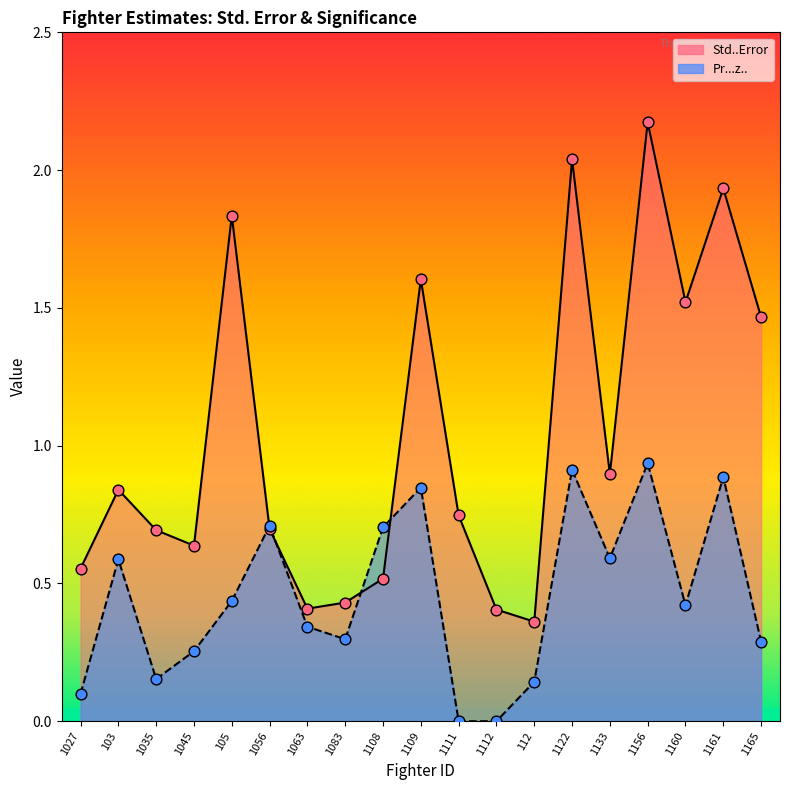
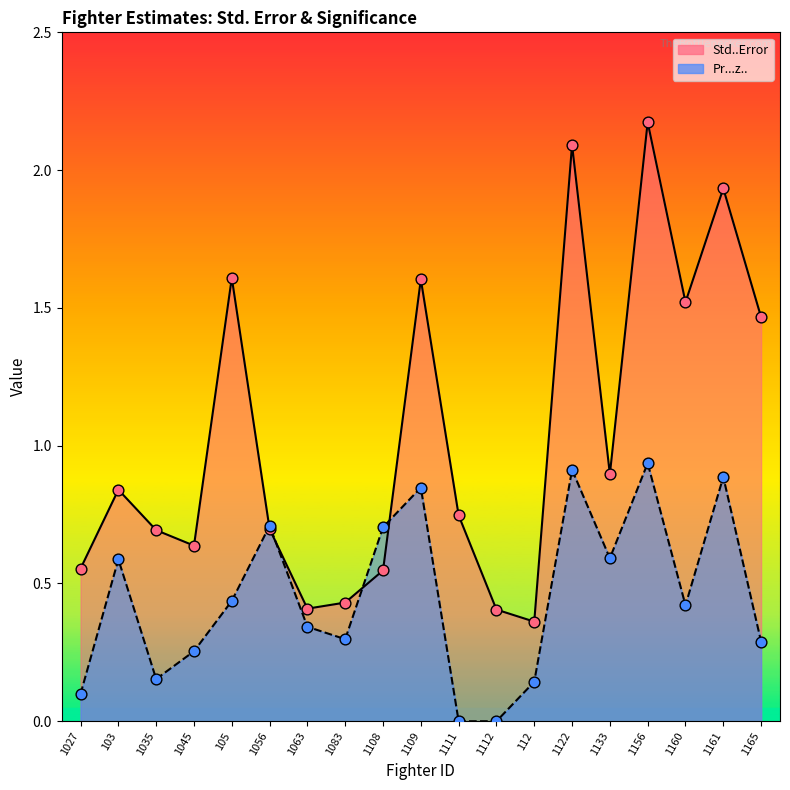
Std..Error, 105: 1.85 -> 1.62
Std..Error, 1108: 0.52 -> 0.55
Std..Error, 1122: 2.05 -> 2.11
